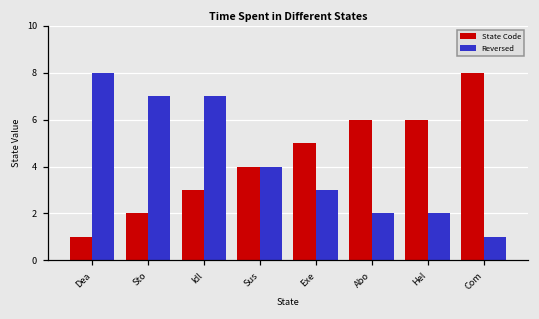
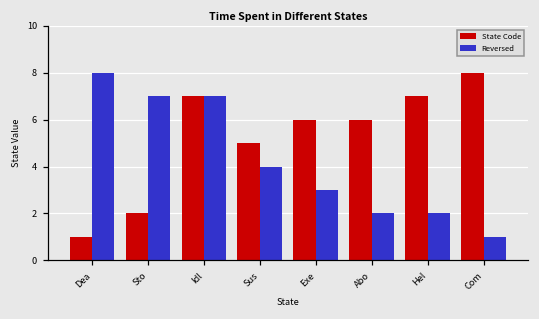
State Code, Idl: 3 -> 7
State Code, Sus: 4 -> 5
State Code, Exe: 5 -> 6
State Code, Hel: 6 -> 7
